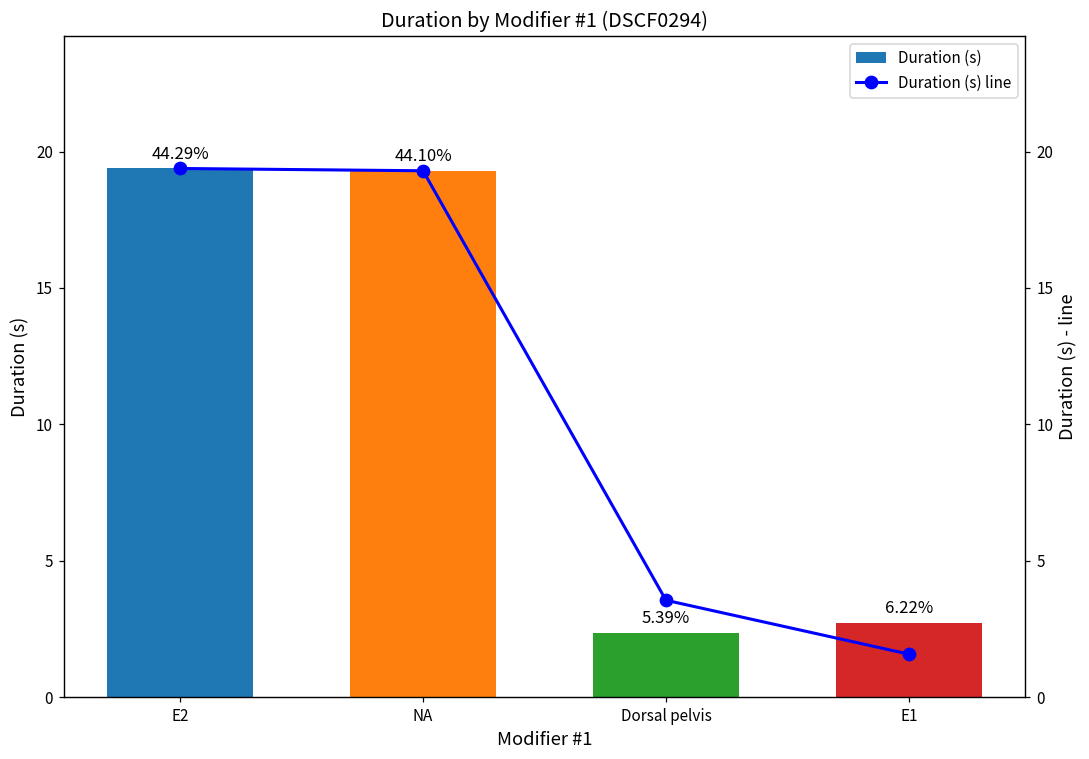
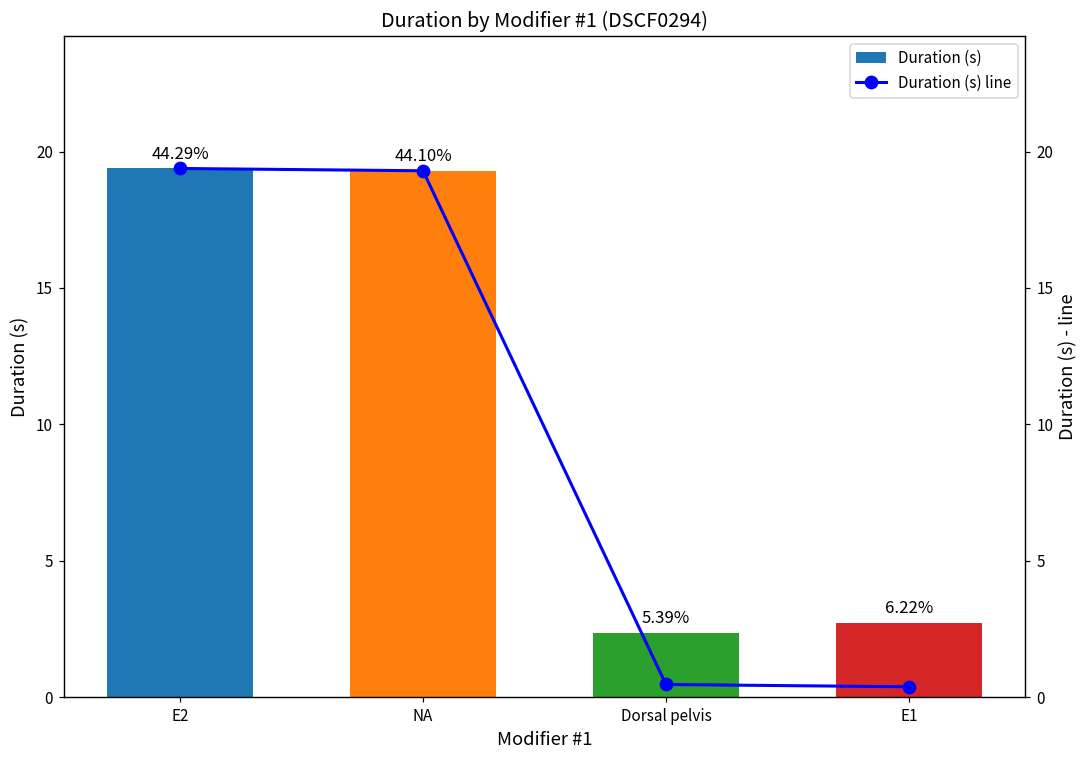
Duration (s) line, Dorsal pelvis: 3.6 -> 0.5
Duration (s) line, E1: 1.6 -> 0.4
